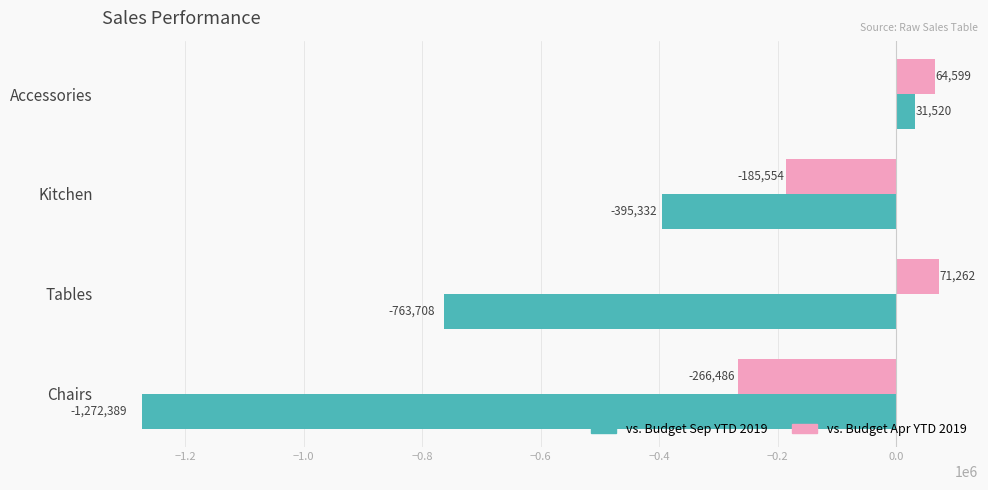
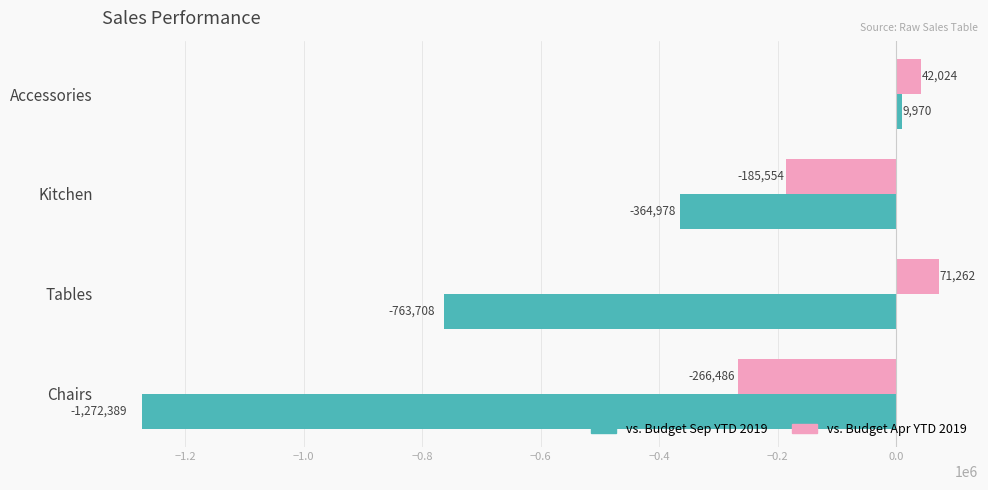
vs. Budget Apr YTD 2019, Accessories: 64,599 -> 42,024
vs. Budget Sep YTD 2019, Accessories: 31,520 -> 9,970
vs. Budget Sep YTD 2019, Kitchen: -395,332 -> -364,978
